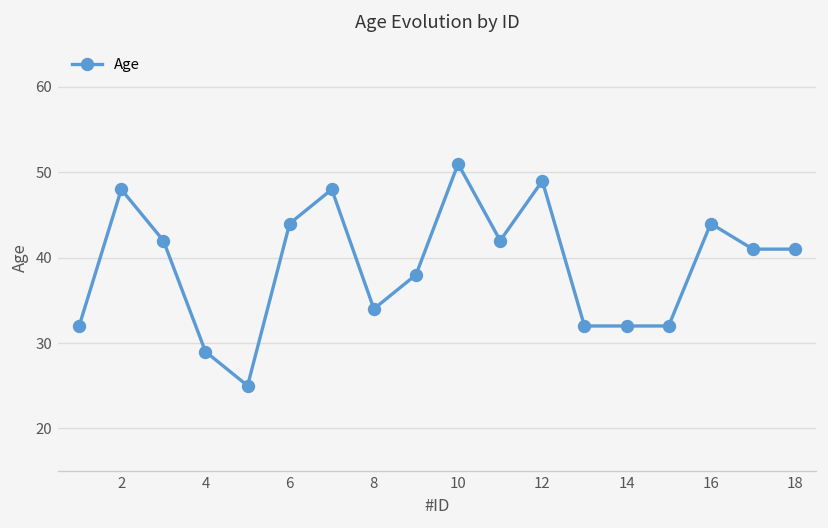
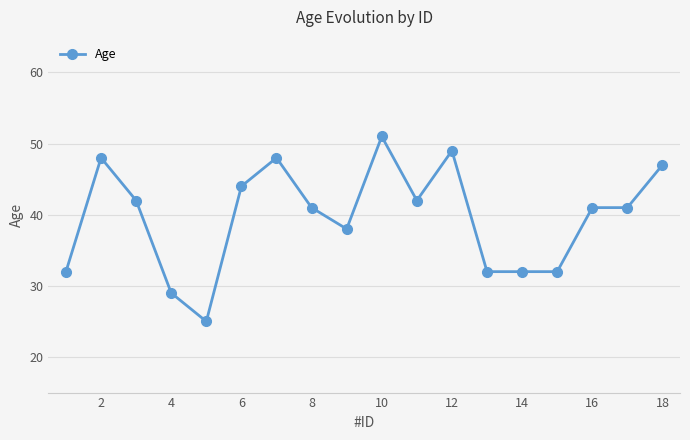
8: 34 -> 41
16: 44 -> 41
18: 41 -> 47
